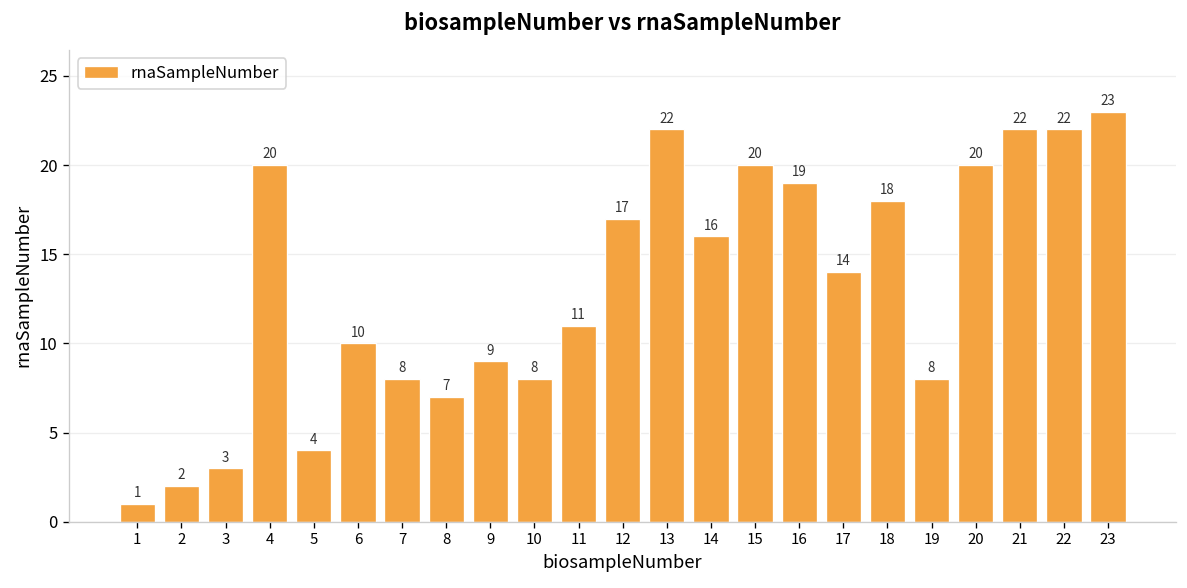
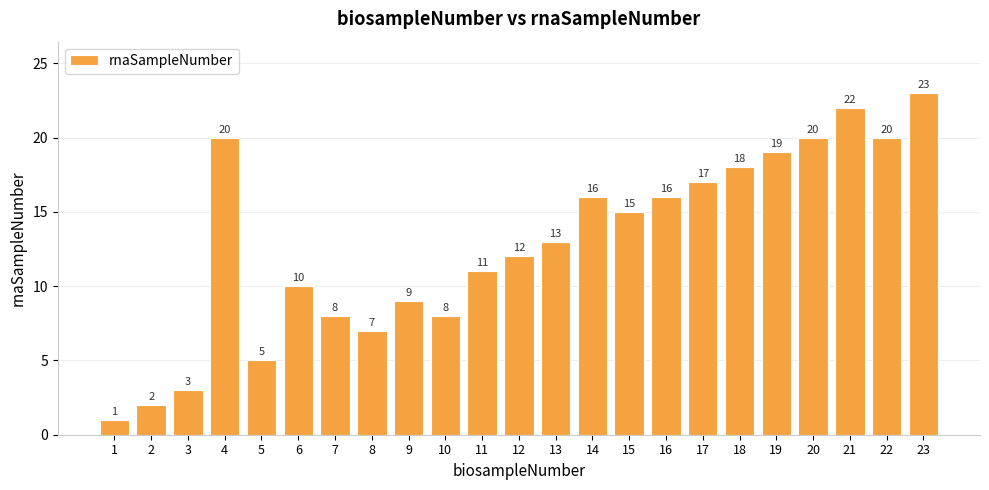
5: 4 -> 5
12: 17 -> 12
13: 22 -> 13
15: 20 -> 15
16: 19 -> 16
17: 14 -> 17
19: 8 -> 19
22: 22 -> 20
